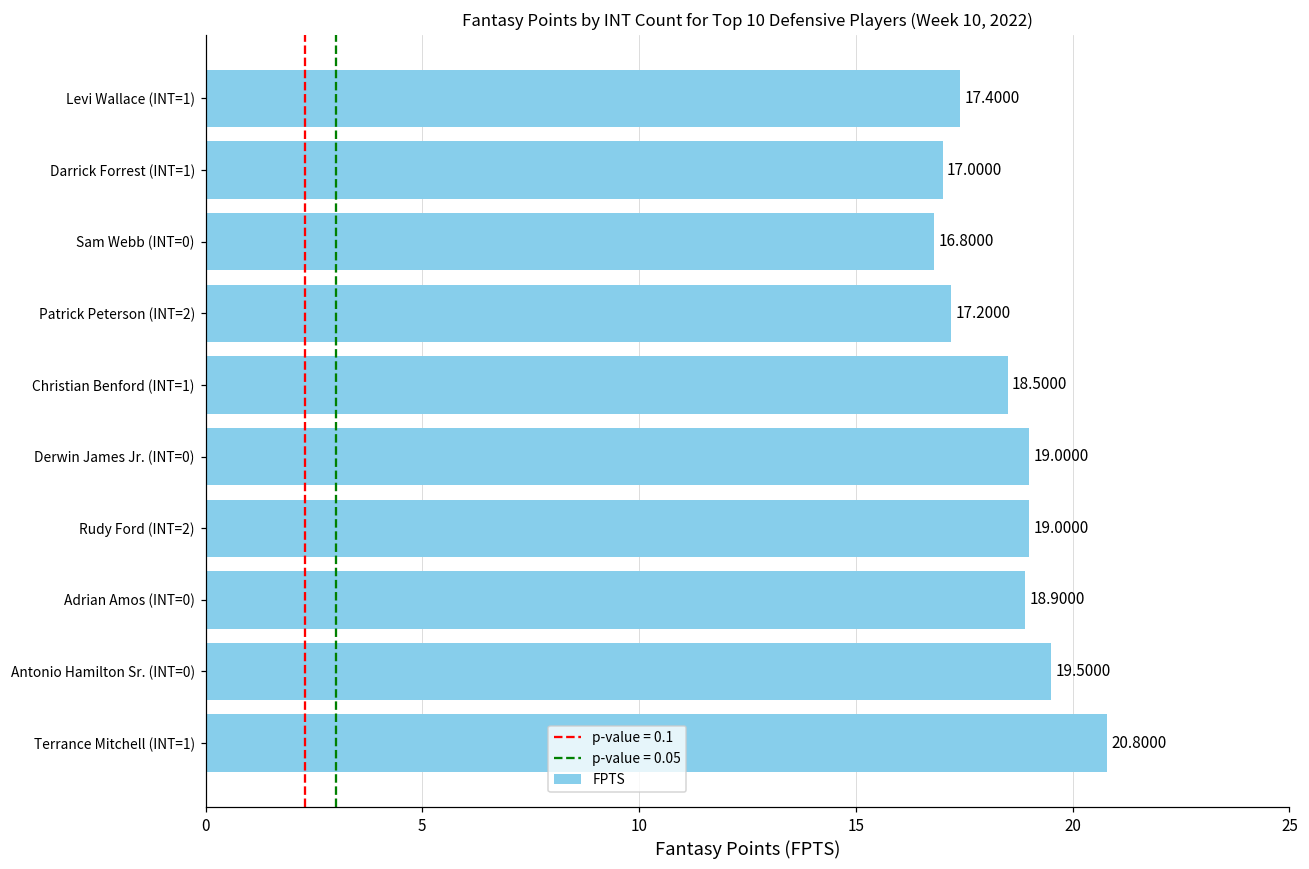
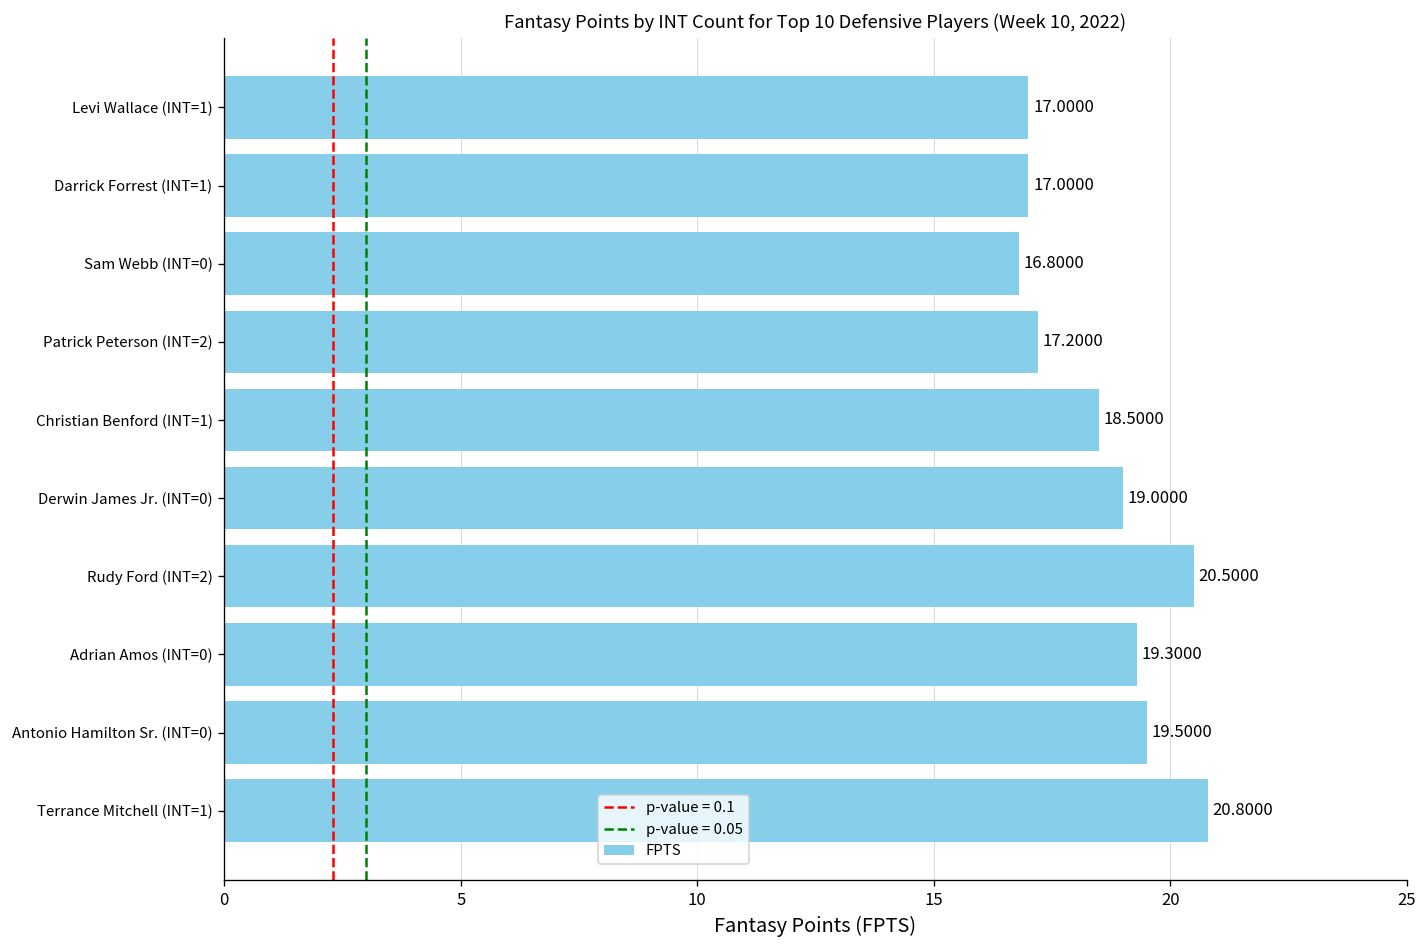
Levi Wallace (INT=1): 17.4000 -> 17.0000
Rudy Ford (INT=2): 19.0000 -> 20.5000
Adrian Amos (INT=0): 18.9000 -> 19.3000
